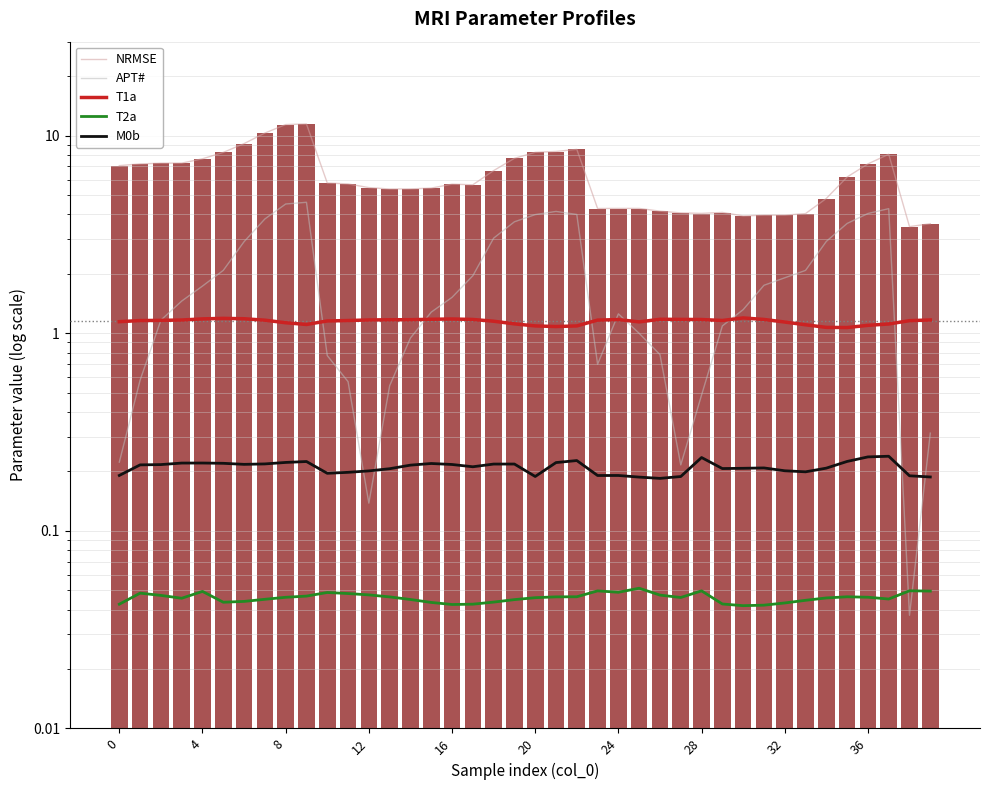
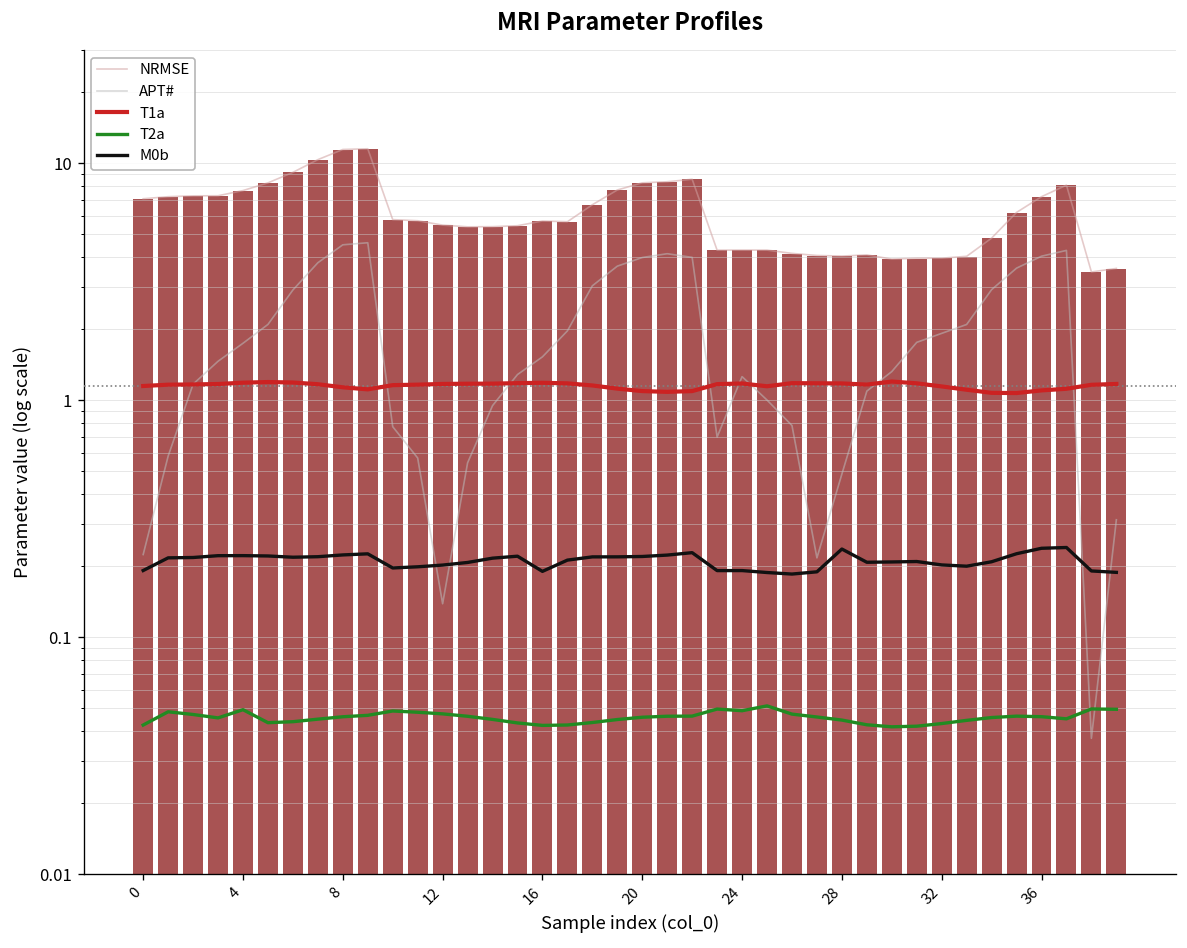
M0b, 16: 0.22 -> 0.19
M0b, 20: 0.19 -> 0.22
T2a, 28: 0.050 -> 0.045
